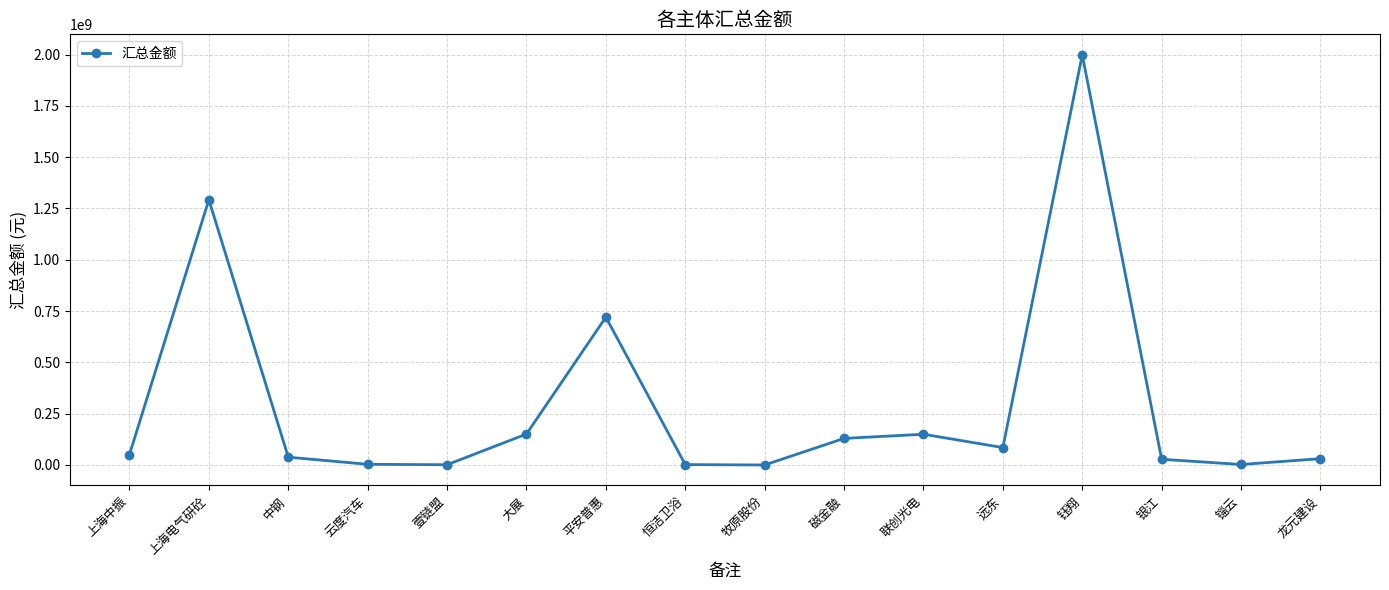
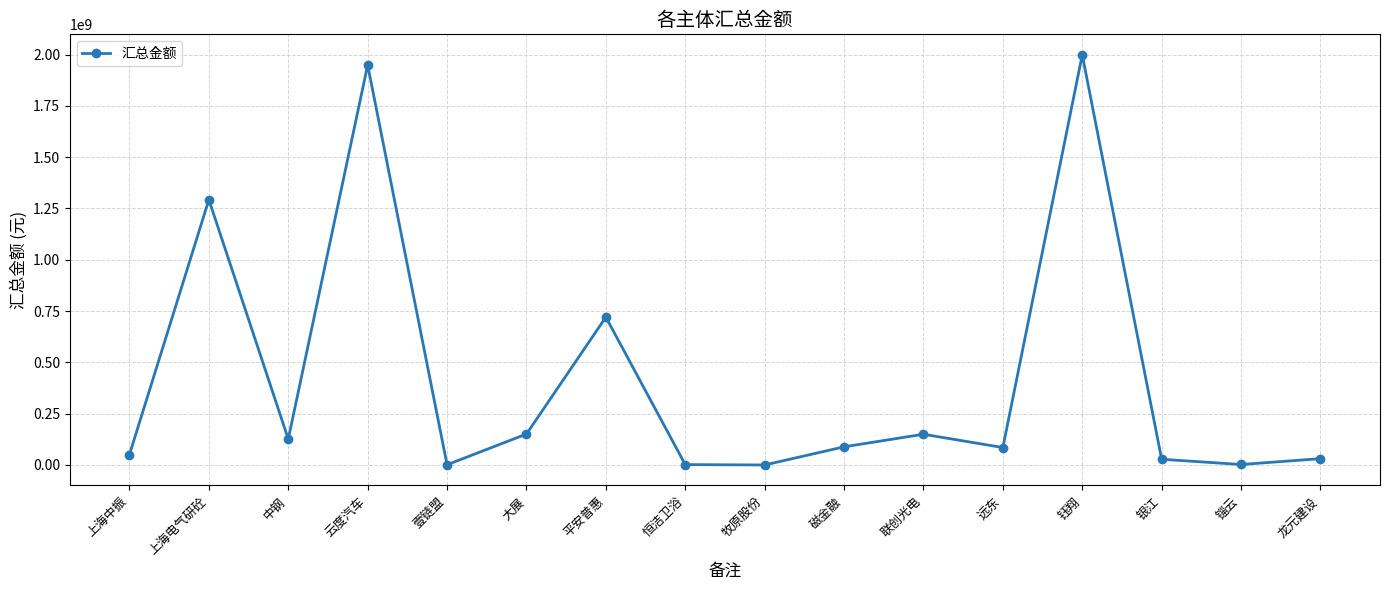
中钢: 40000000 -> 130000000
云度汽车: 0 -> 1950000000
磁金融: 130000000 -> 90000000
